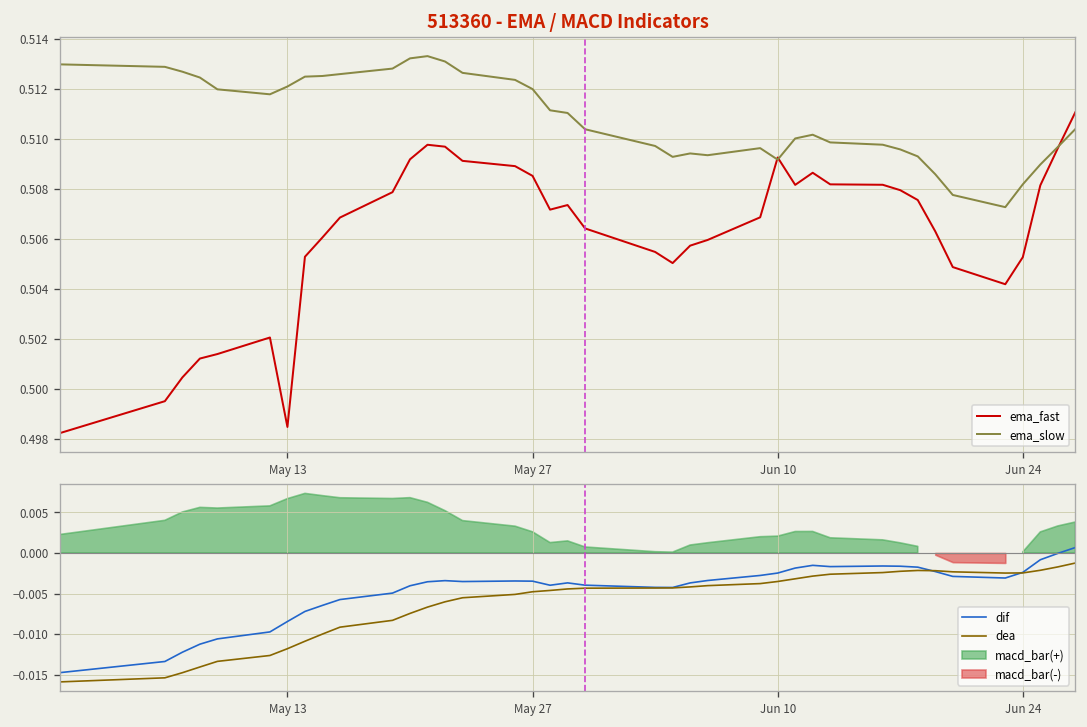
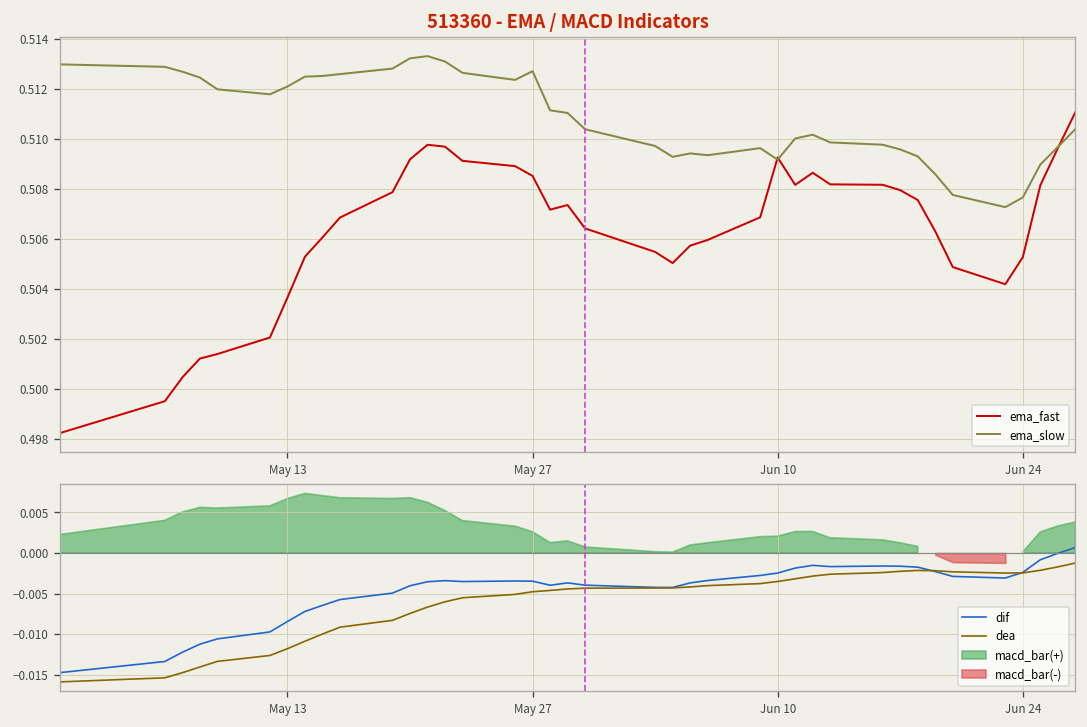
513360 - EMA / MACD Indicators, ema_fast, May 13: 0.4985 -> 0.5036
513360 - EMA / MACD Indicators, ema_slow, May 27: 0.5120 -> 0.5127
513360 - EMA / MACD Indicators, ema_slow, Jun 24: 0.5082 -> 0.5076
